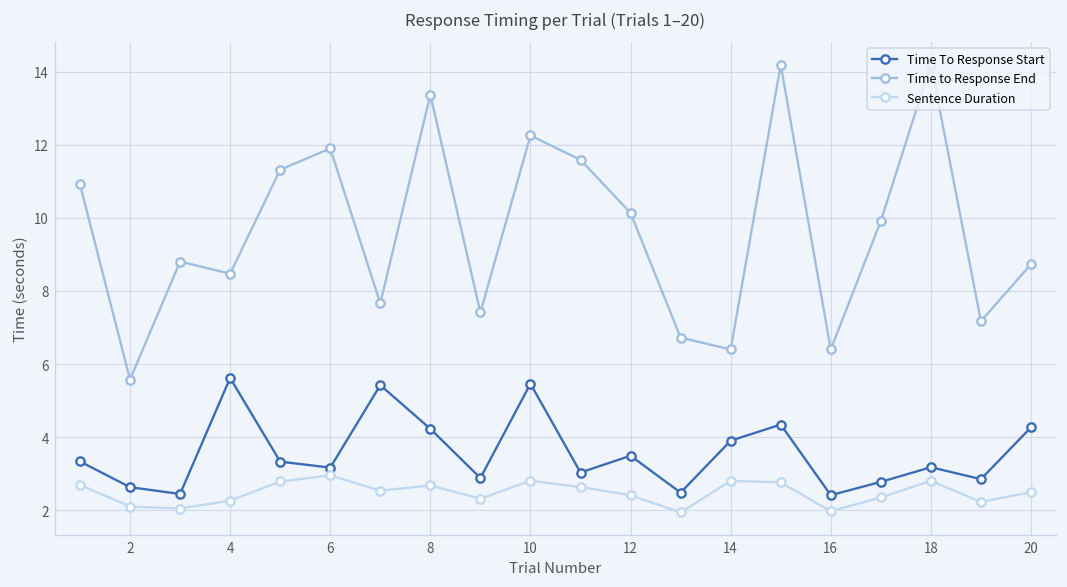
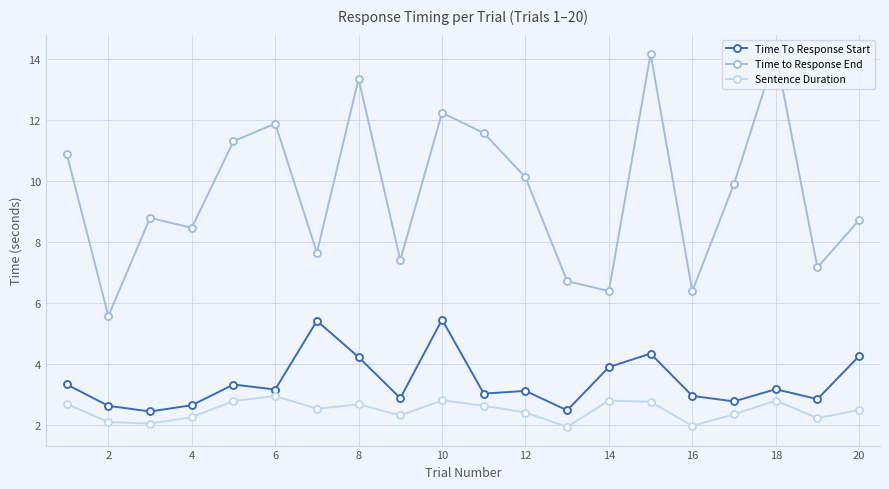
Time To Response Start, 4: 5.6 -> 2.7
Time To Response Start, 12: 3.5 -> 3.1
Time To Response Start, 16: 2.4 -> 3.0
